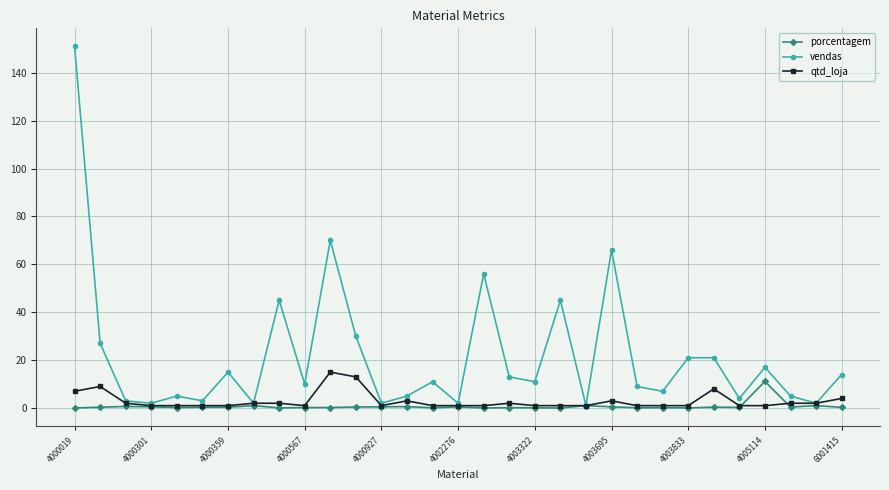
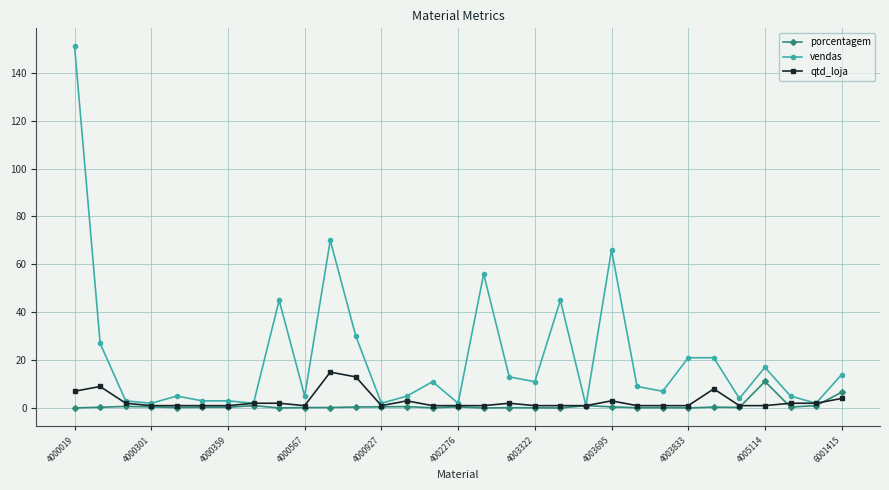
vendas, 4000359: 15 -> 3
vendas, 4000567: 10 -> 5
porcentagem, 6001415: 0 -> 7
